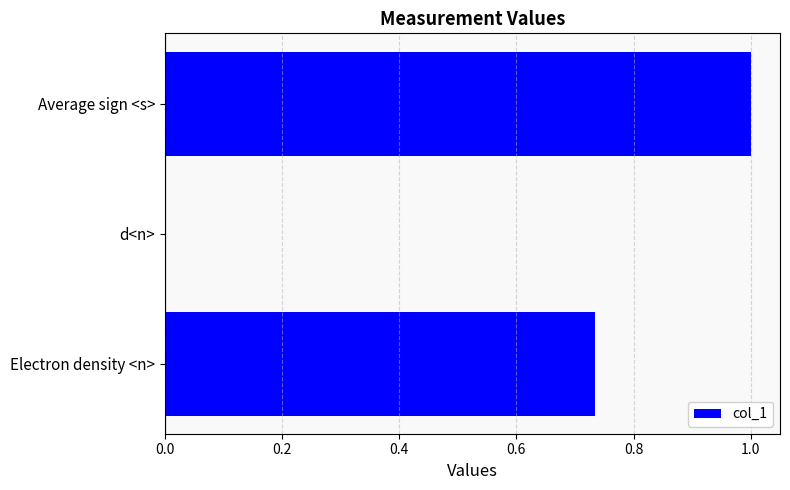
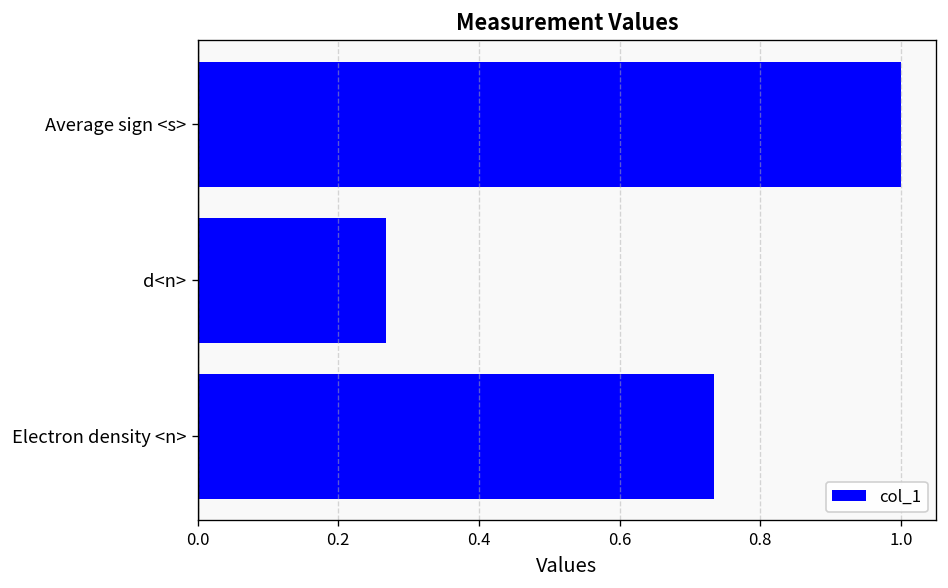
d<n>: 0.00 -> 0.27
